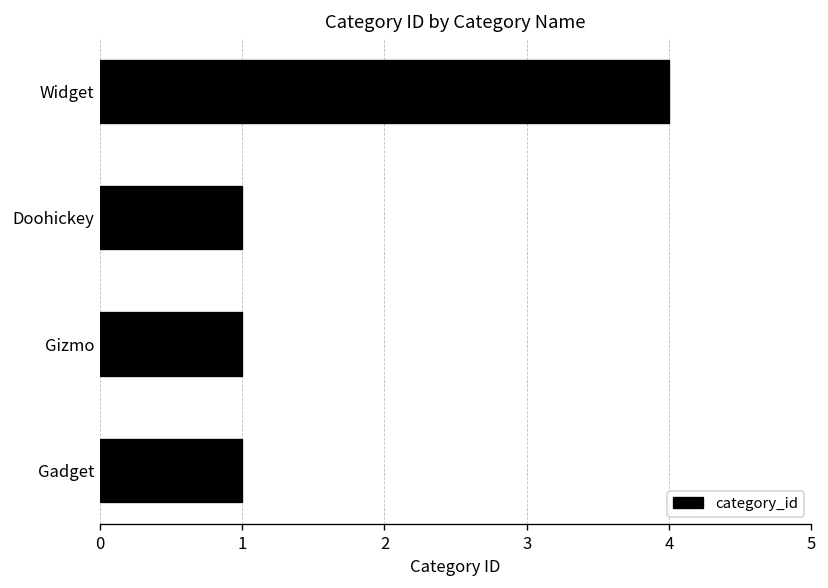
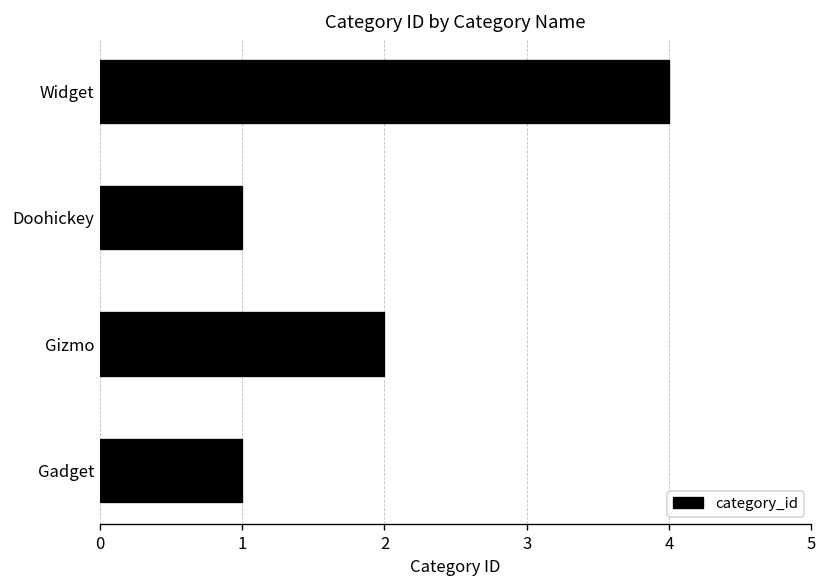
Gizmo: 1 -> 2
